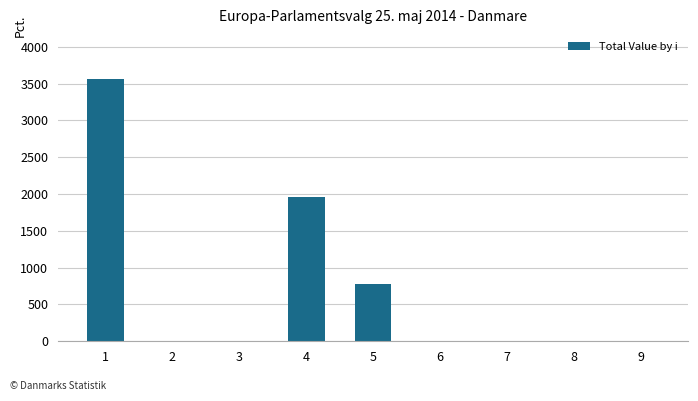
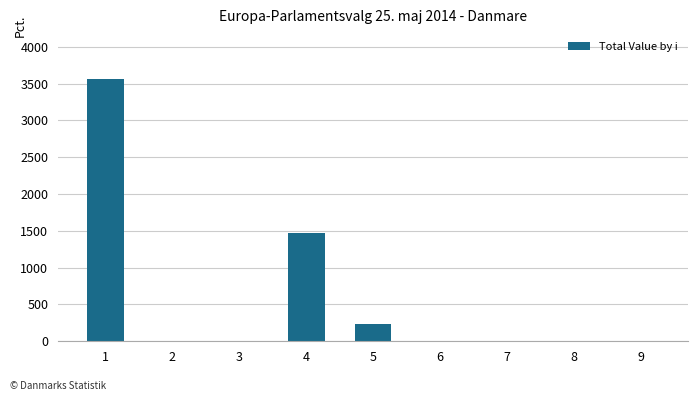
4: 2000 -> 1500
5: 800 -> 200
